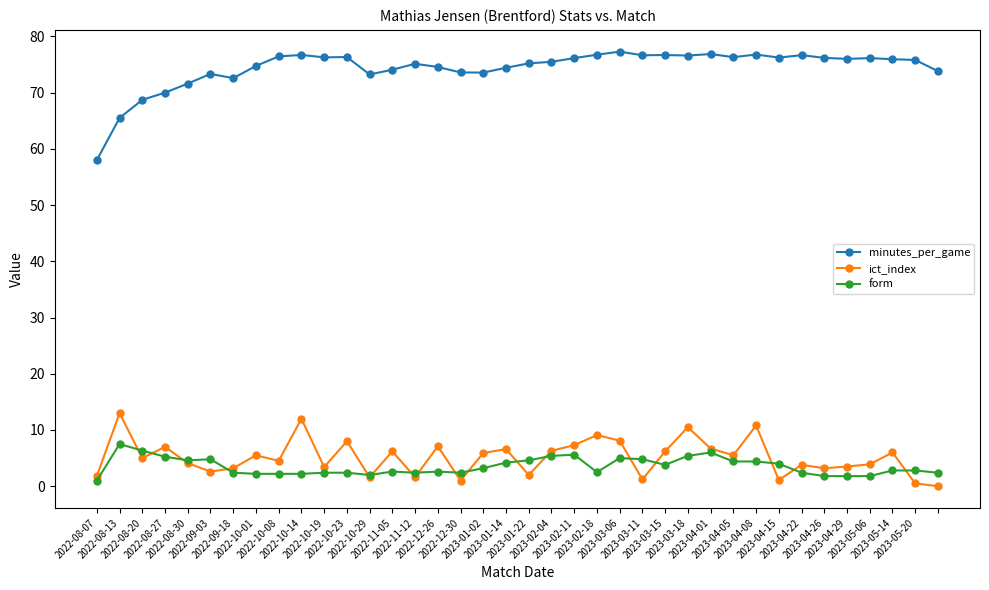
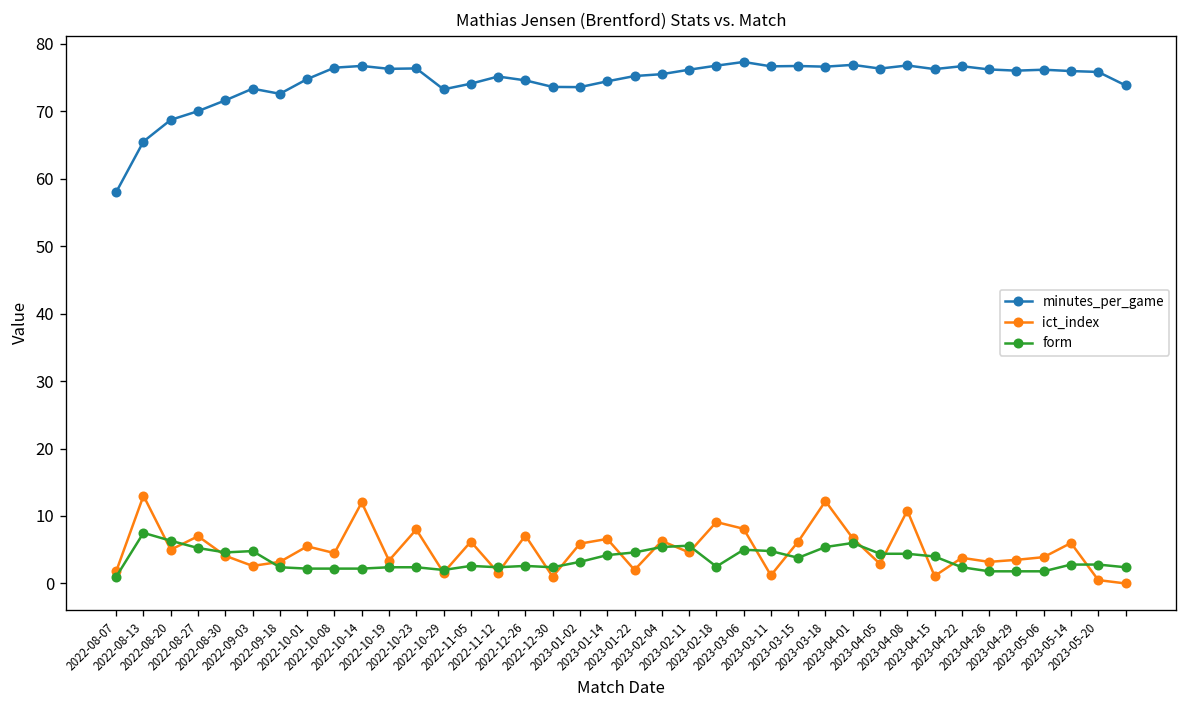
ict_index, 2023-02-11: 7 -> 5
ict_index, 2023-03-18: 11 -> 12
ict_index, 2023-04-05: 6 -> 3
